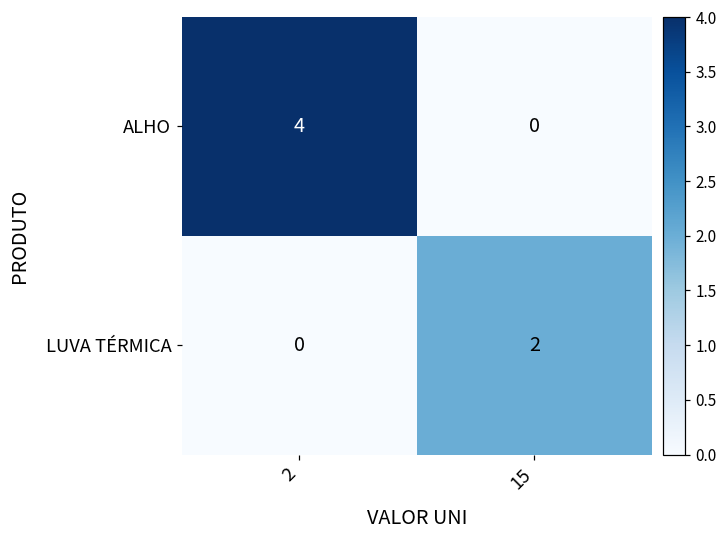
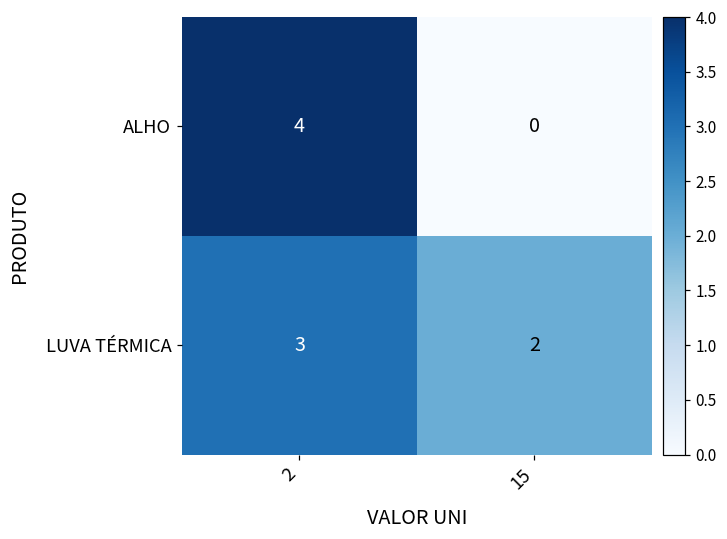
LUVA TÉRMICA, 2: 0 -> 3
